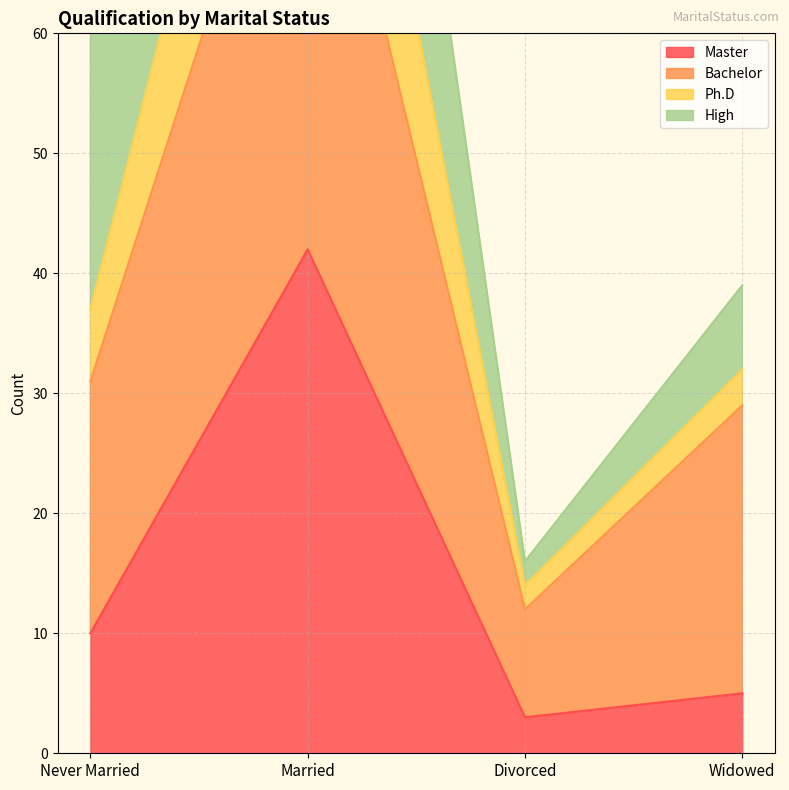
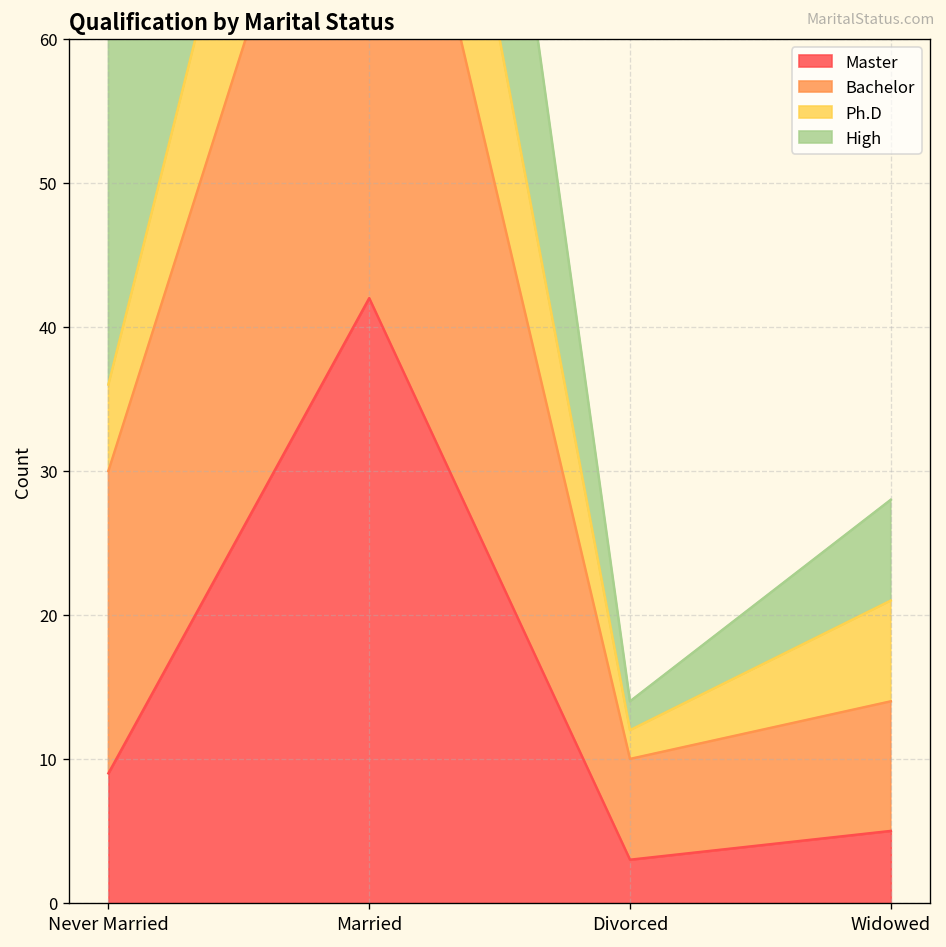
Master, Never Married: 10 -> 9
Bachelor, Divorced: 9 -> 7
Bachelor, Widowed: 24 -> 9
Ph.D, Widowed: 3 -> 7
